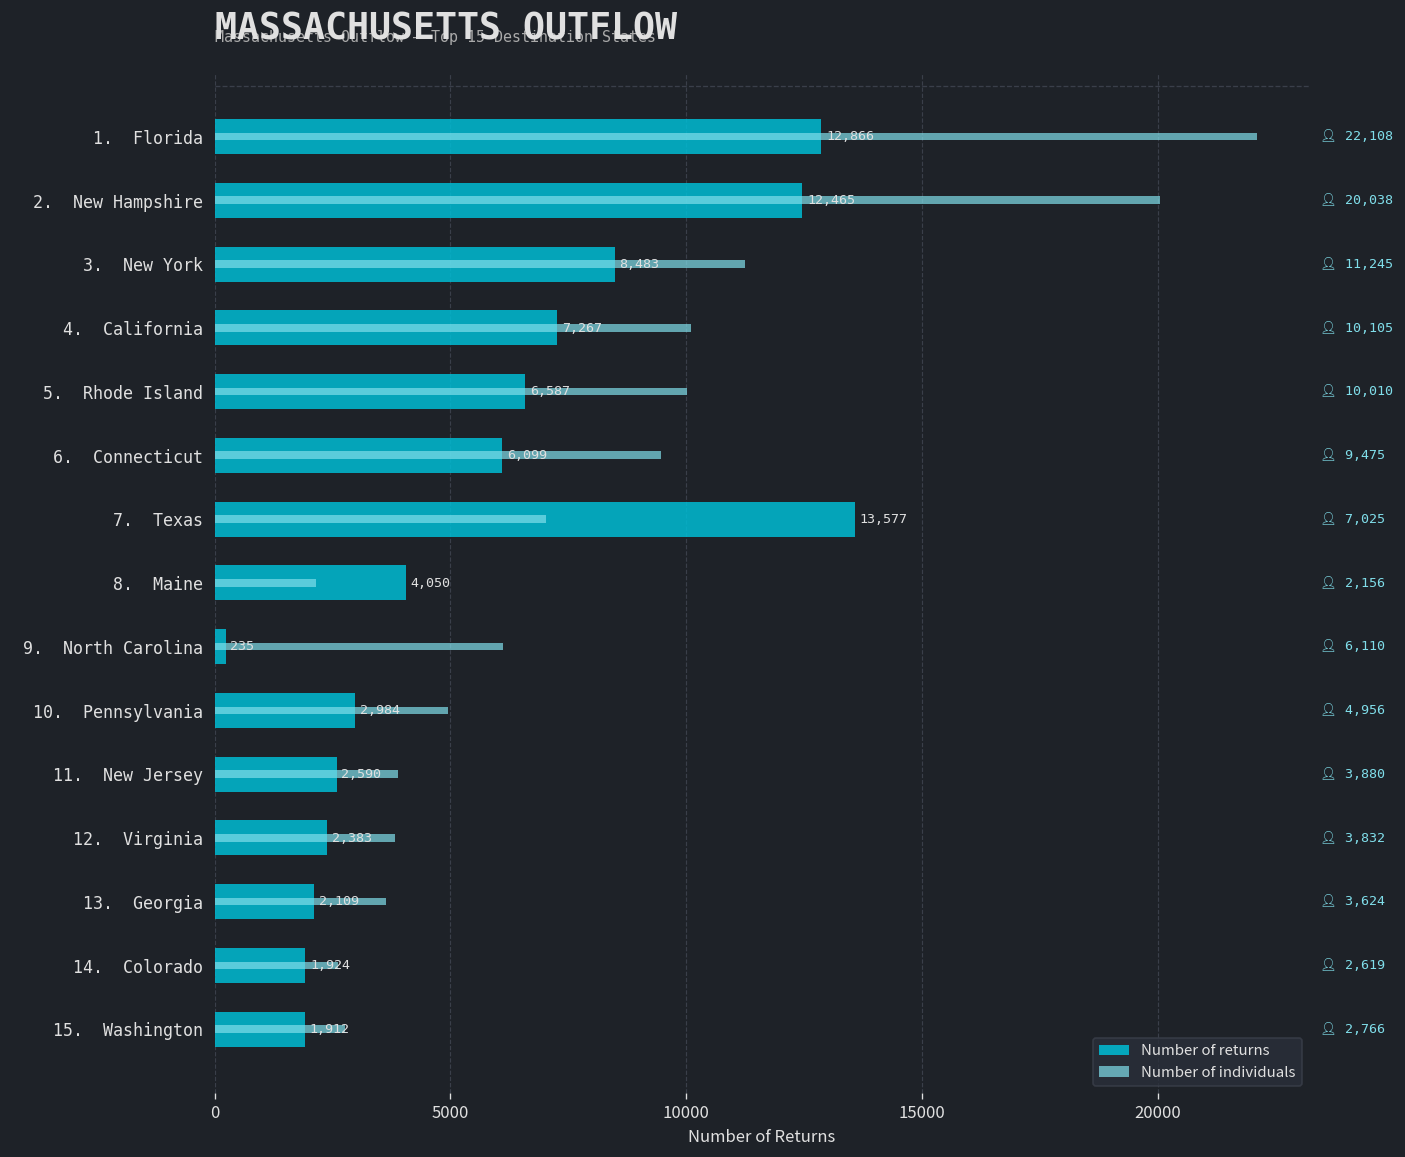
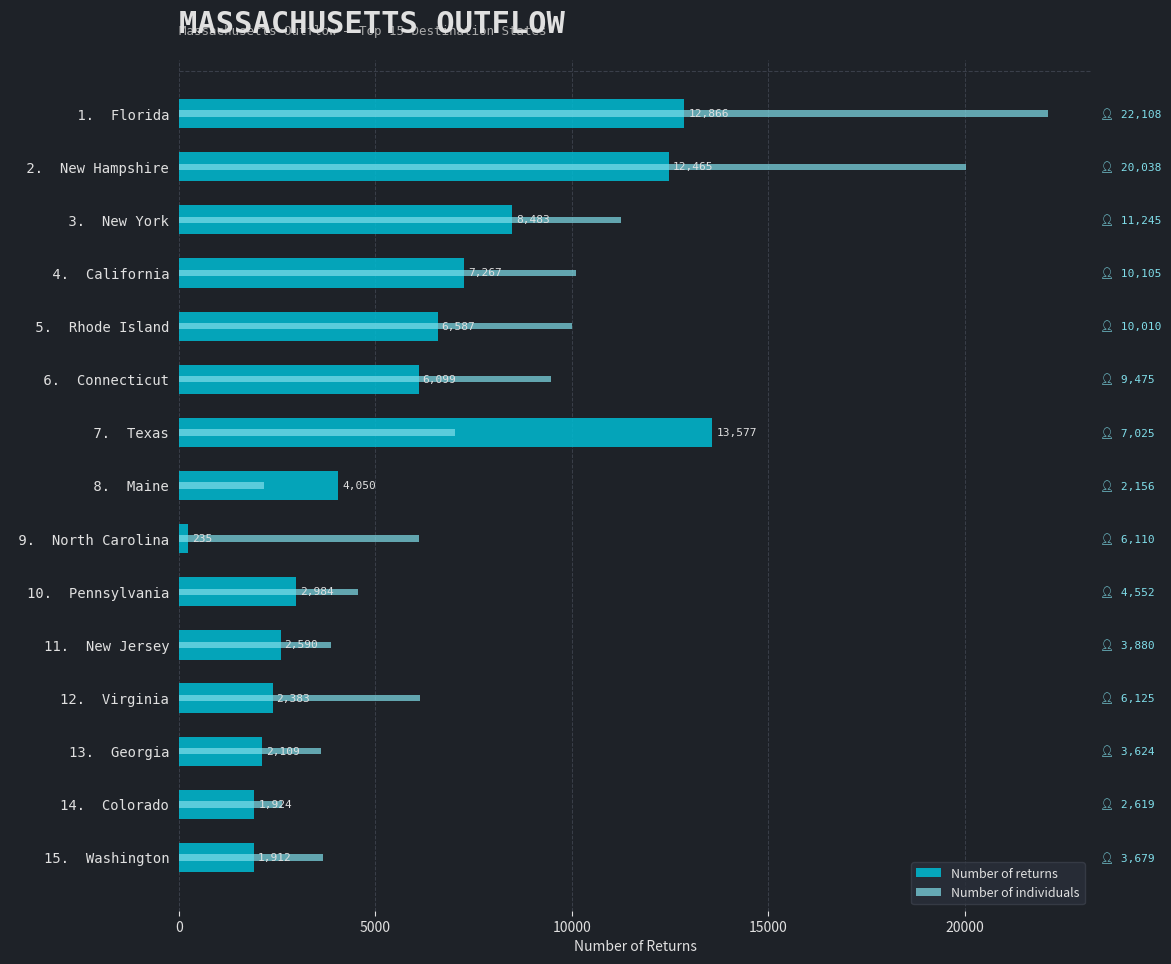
Number of individuals, 10. Pennsylvania: 4,956 -> 4,552
Number of individuals, 12. Virginia: 3,832 -> 6,125
Number of individuals, 15. Washington: 2,766 -> 3,679
